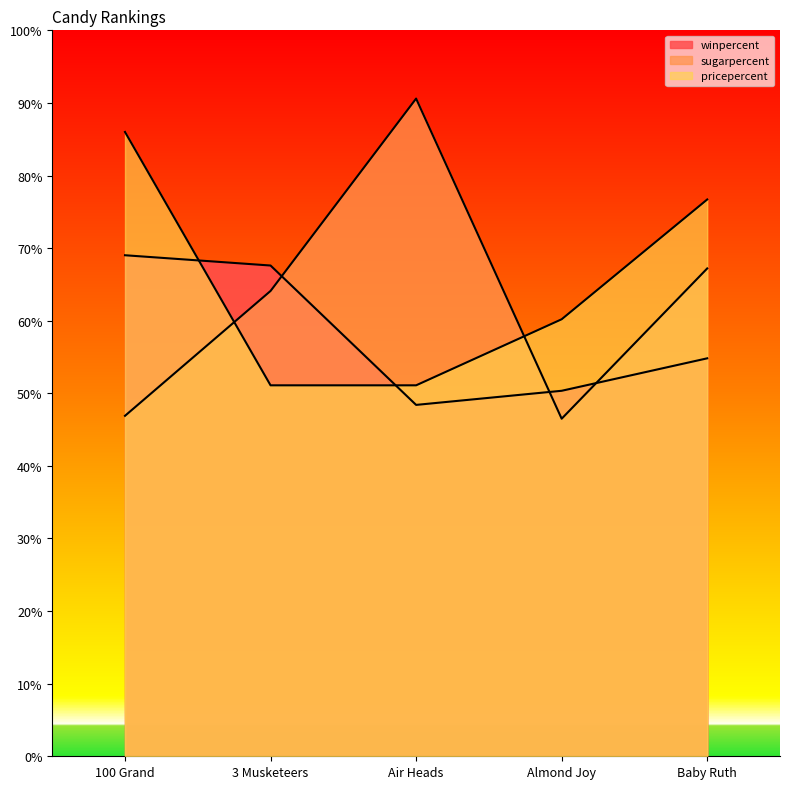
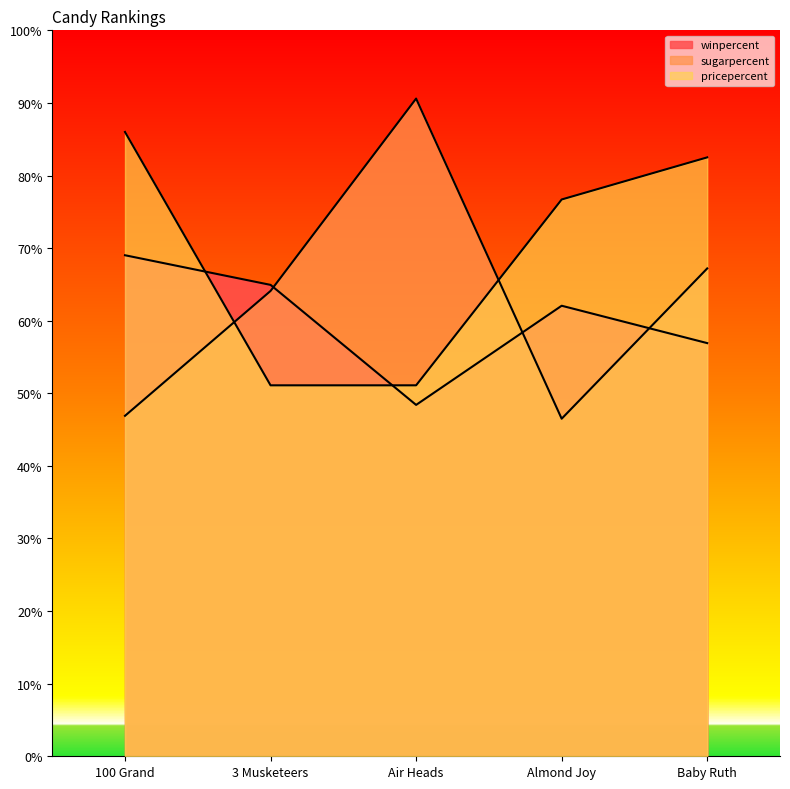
winpercent, 3 Musketeers: 68% -> 65%
winpercent, Almond Joy: 50% -> 62%
pricepercent, Almond Joy: 60% -> 77%
winpercent, Baby Ruth: 55% -> 57%
pricepercent, Baby Ruth: 77% -> 83%
